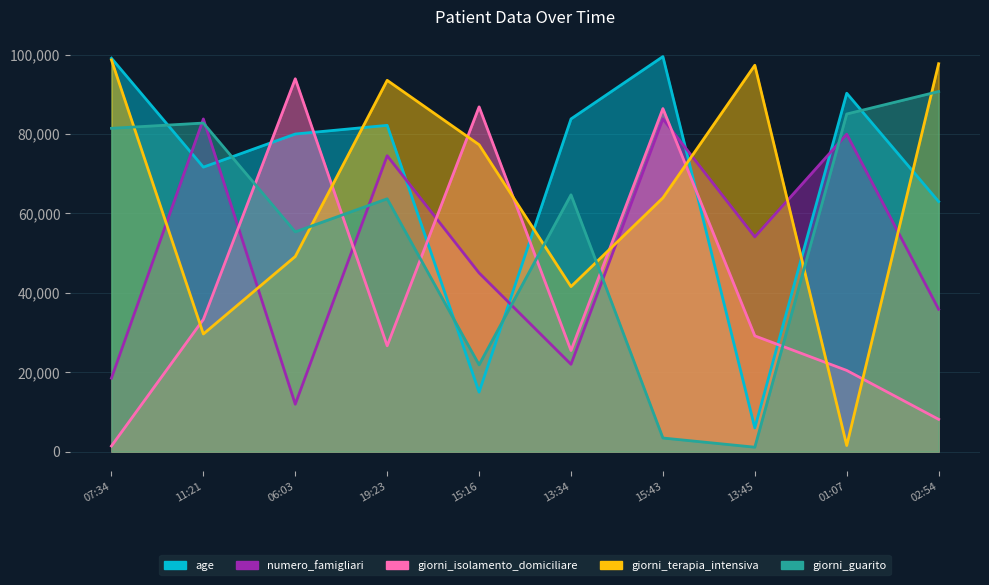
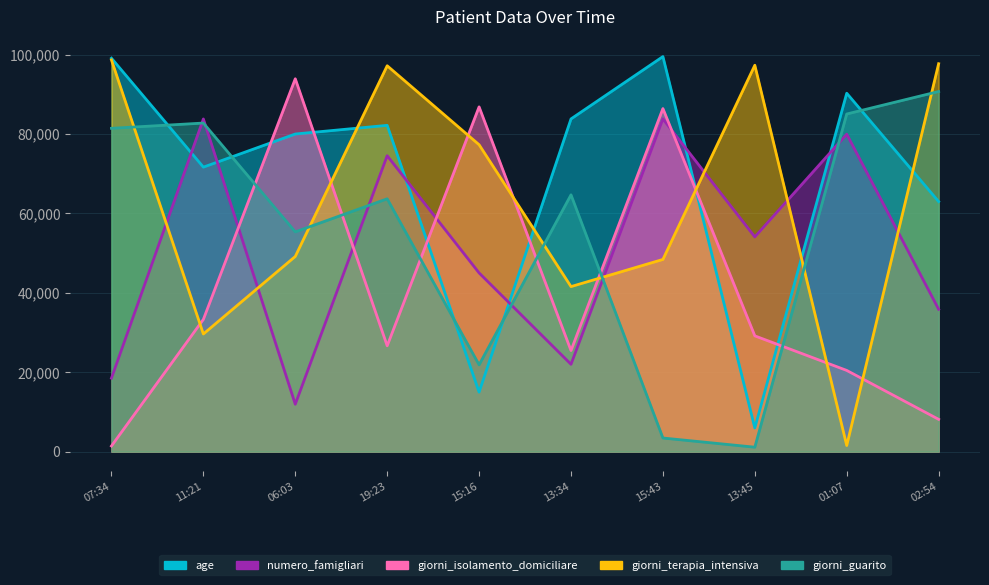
giorni_terapia_intensiva, 19:23: 94,000 -> 97,000
giorni_terapia_intensiva, 15:43: 64,000 -> 48,000
